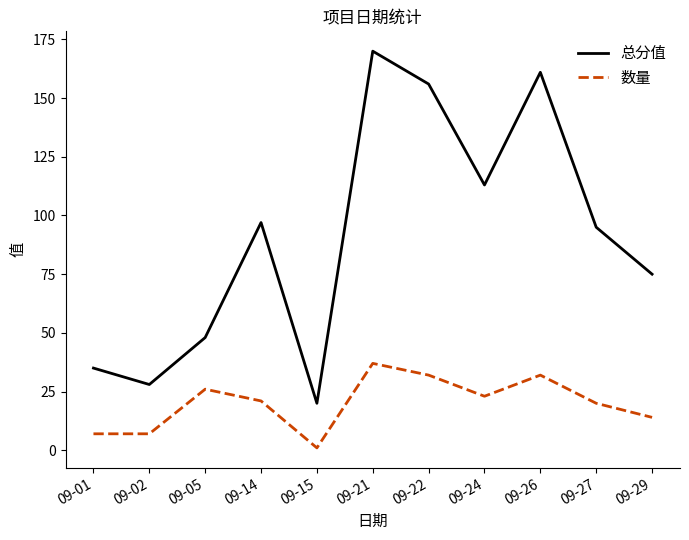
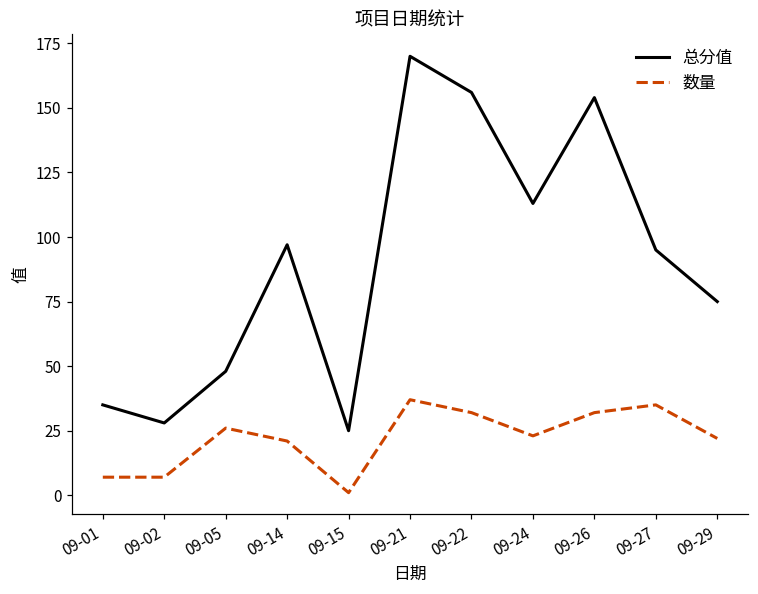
总分值, 09-15: 20 -> 25
总分值, 09-26: 161 -> 154
数量, 09-27: 20 -> 35
数量, 09-29: 14 -> 22
